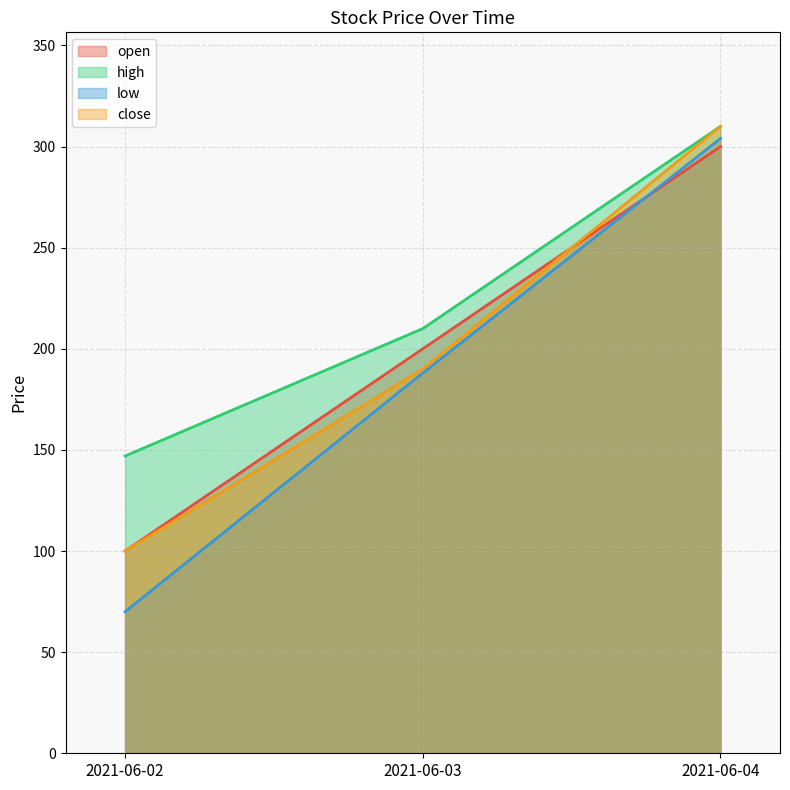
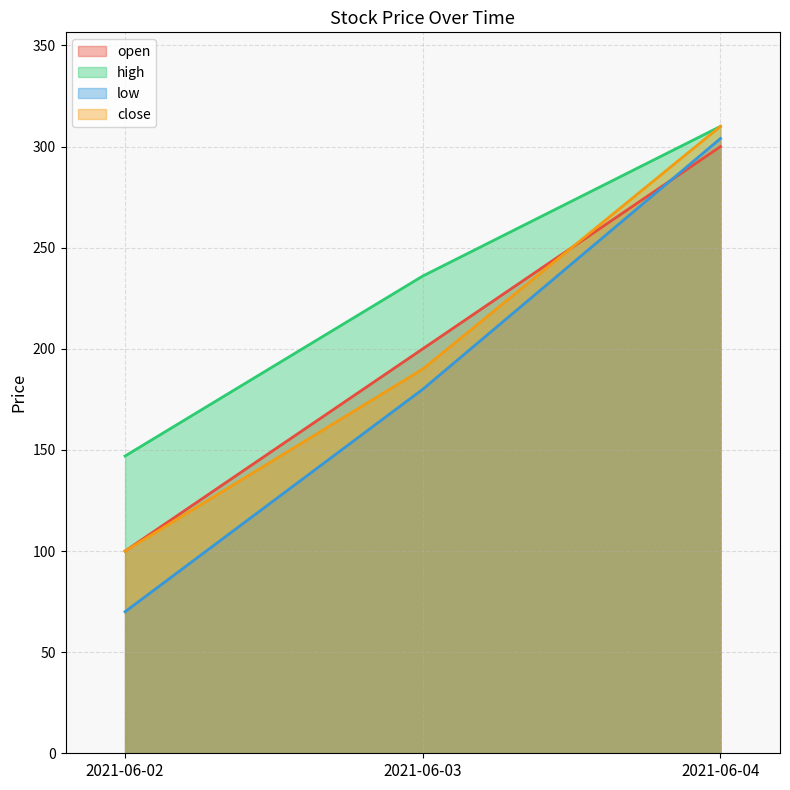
high, 2021-06-03: 210 -> 236
low, 2021-06-03: 188 -> 180
